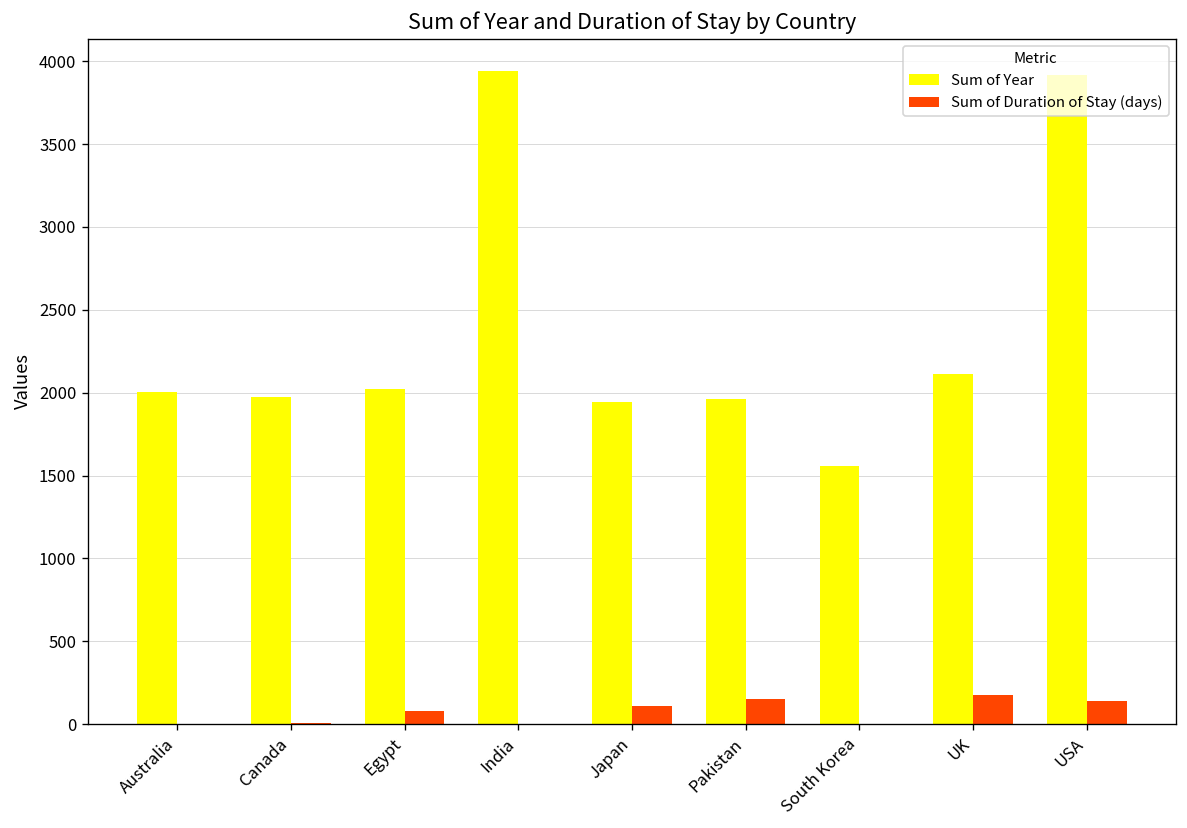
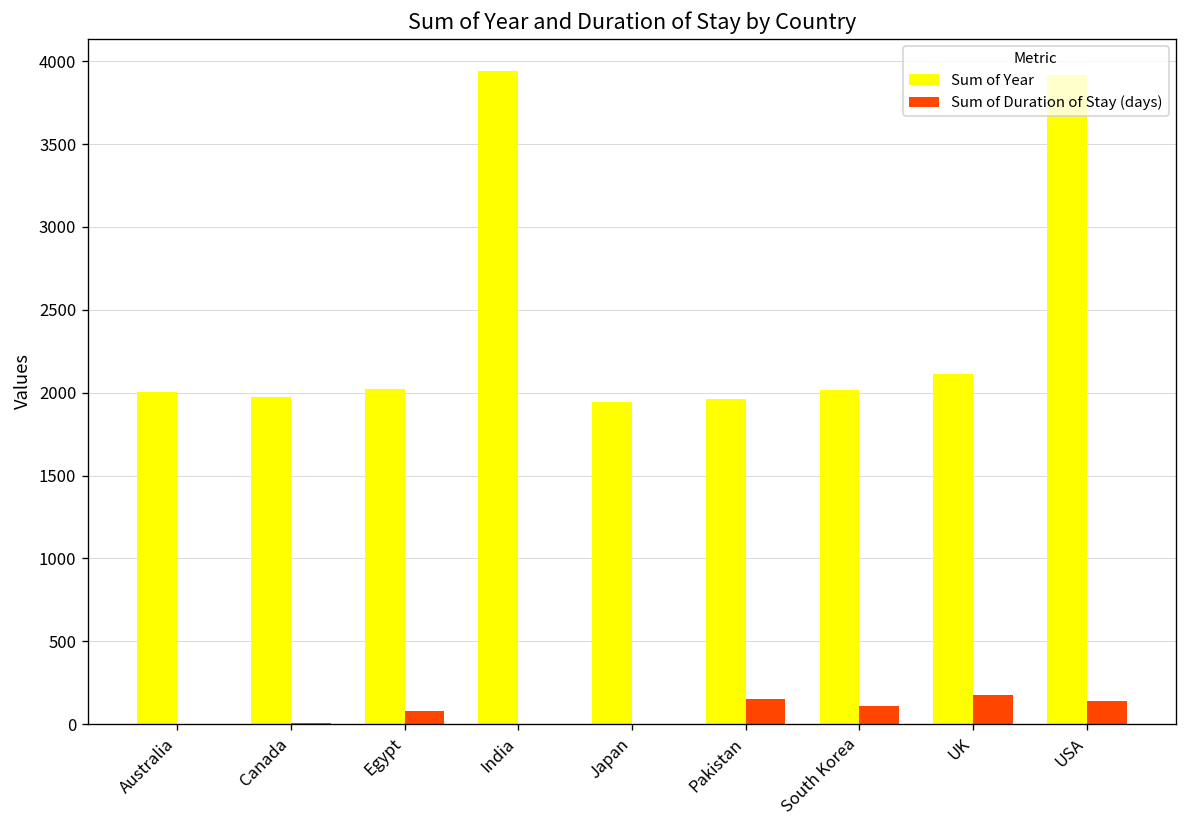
Sum of Duration of Stay (days), Japan: 110 -> 0
Sum of Year, South Korea: 1560 -> 2010
Sum of Duration of Stay (days), South Korea: 0 -> 110
